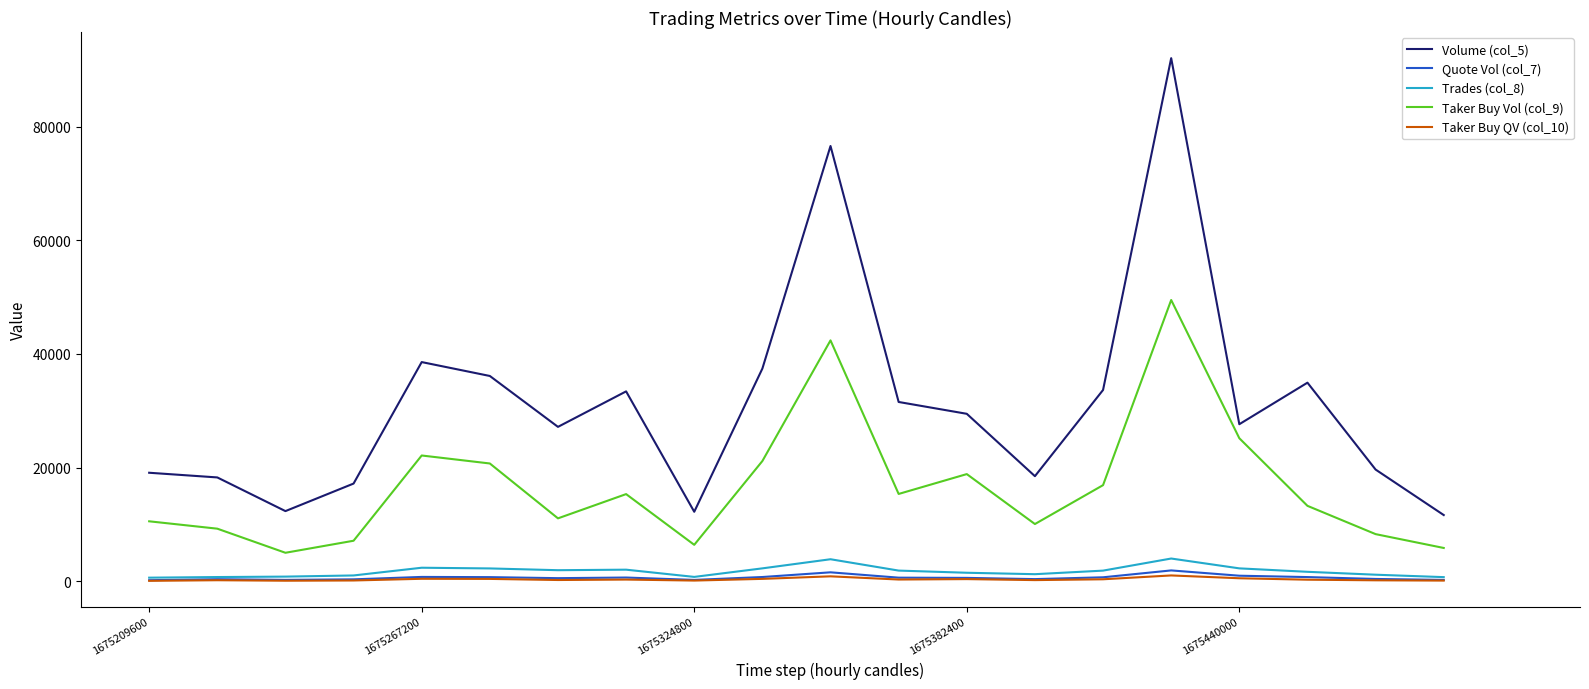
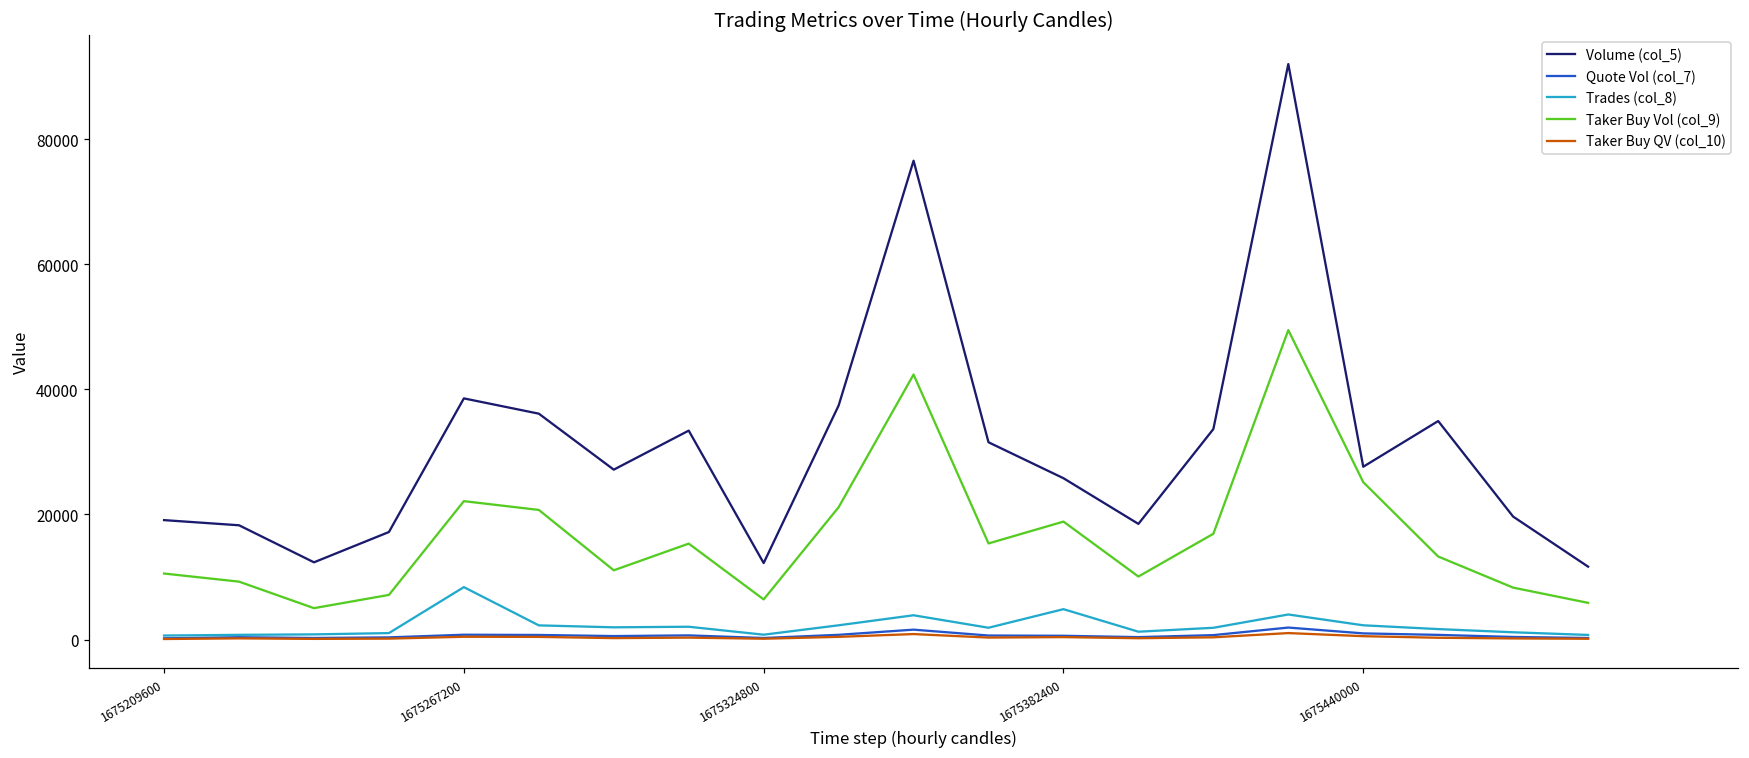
Trades (col_8), 1675267200: 2000 -> 8000
Volume (col_5), 1675382400: 29000 -> 26000
Trades (col_8), 1675382400: 2000 -> 5000
